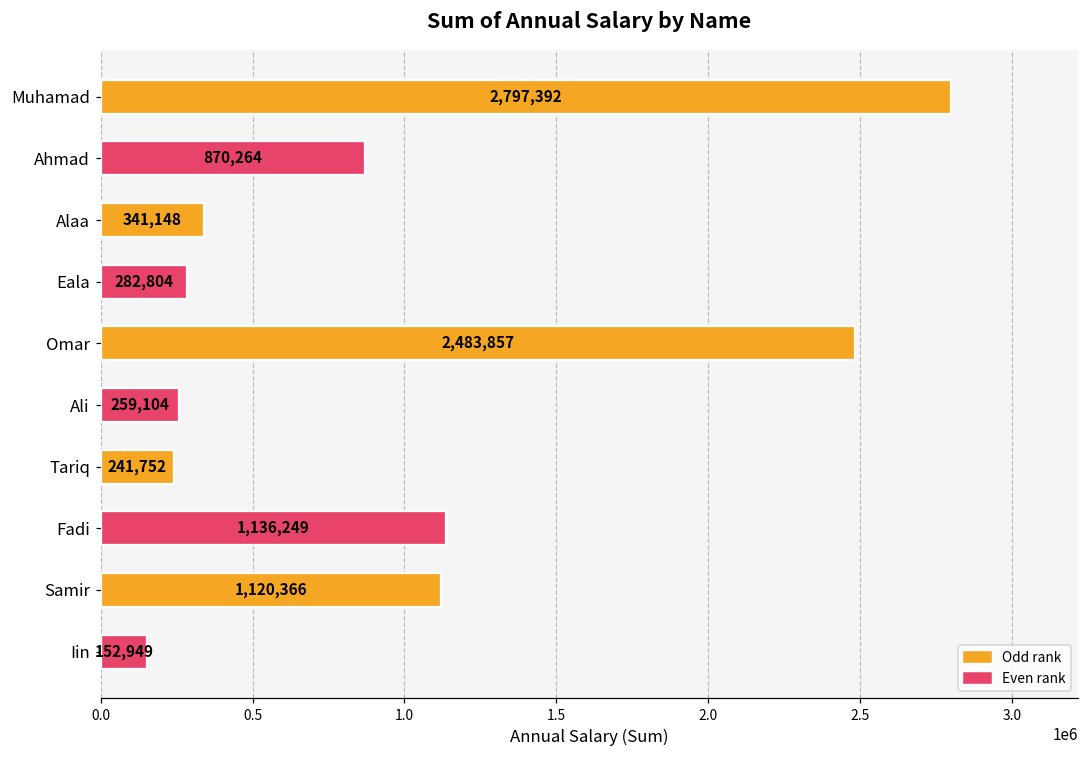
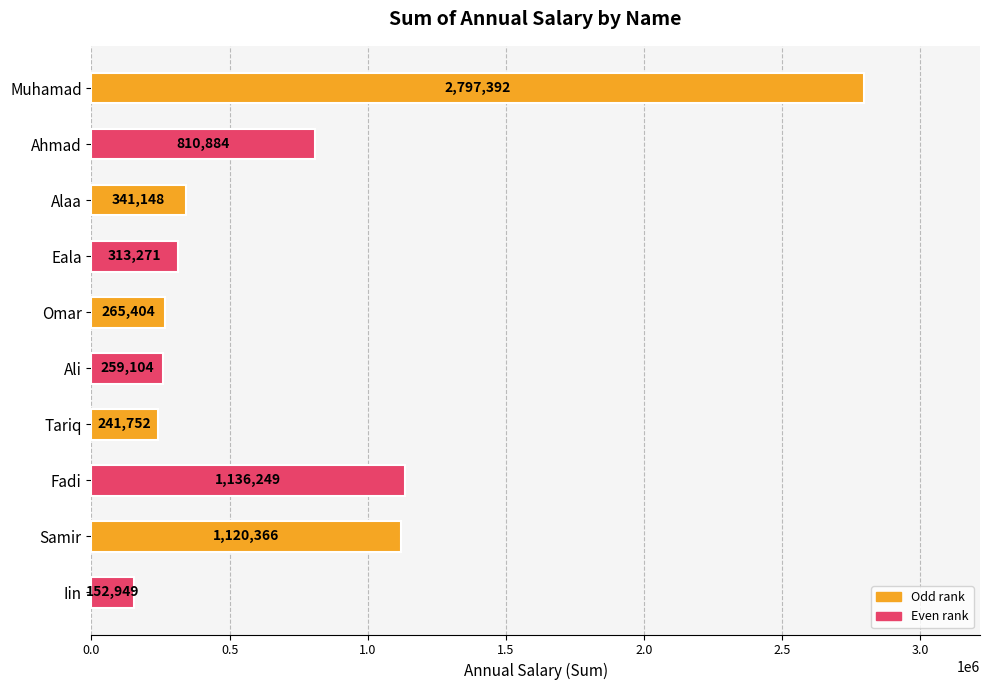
Ahmad: 870,264 -> 810,884
Eala: 282,804 -> 313,271
Omar: 2,483,857 -> 265,404
